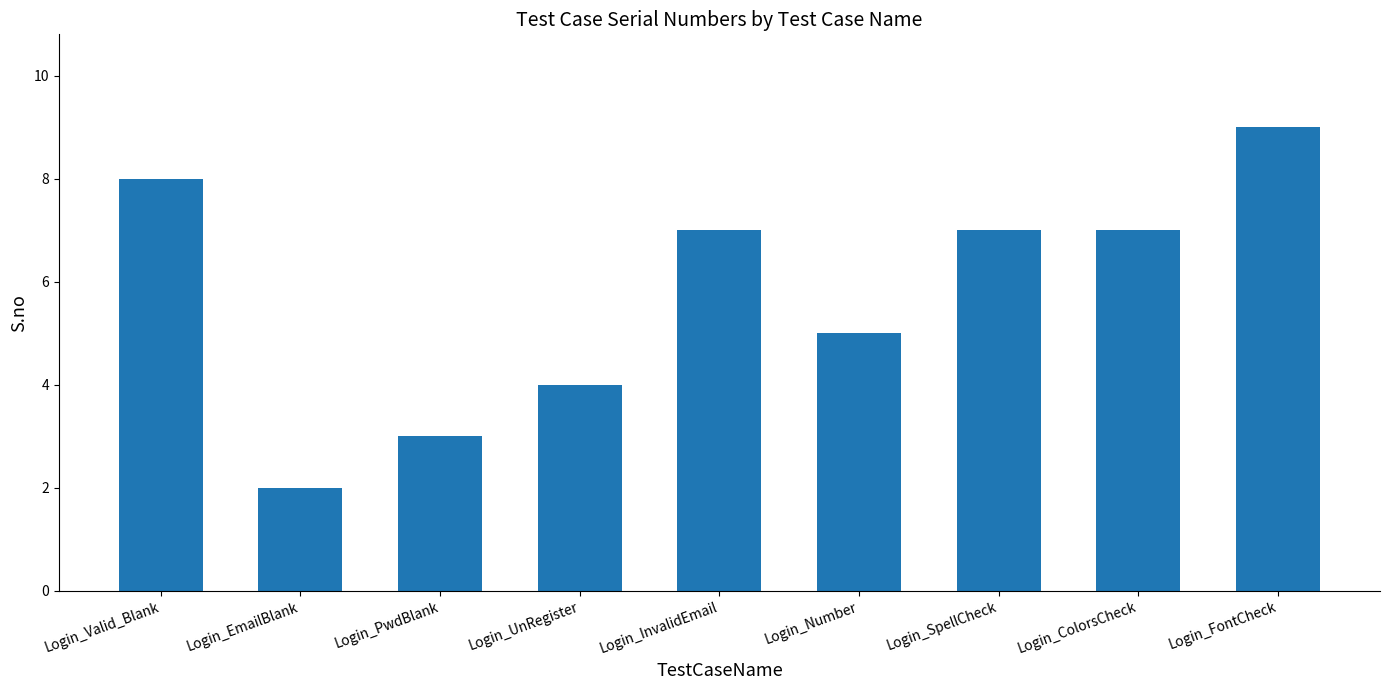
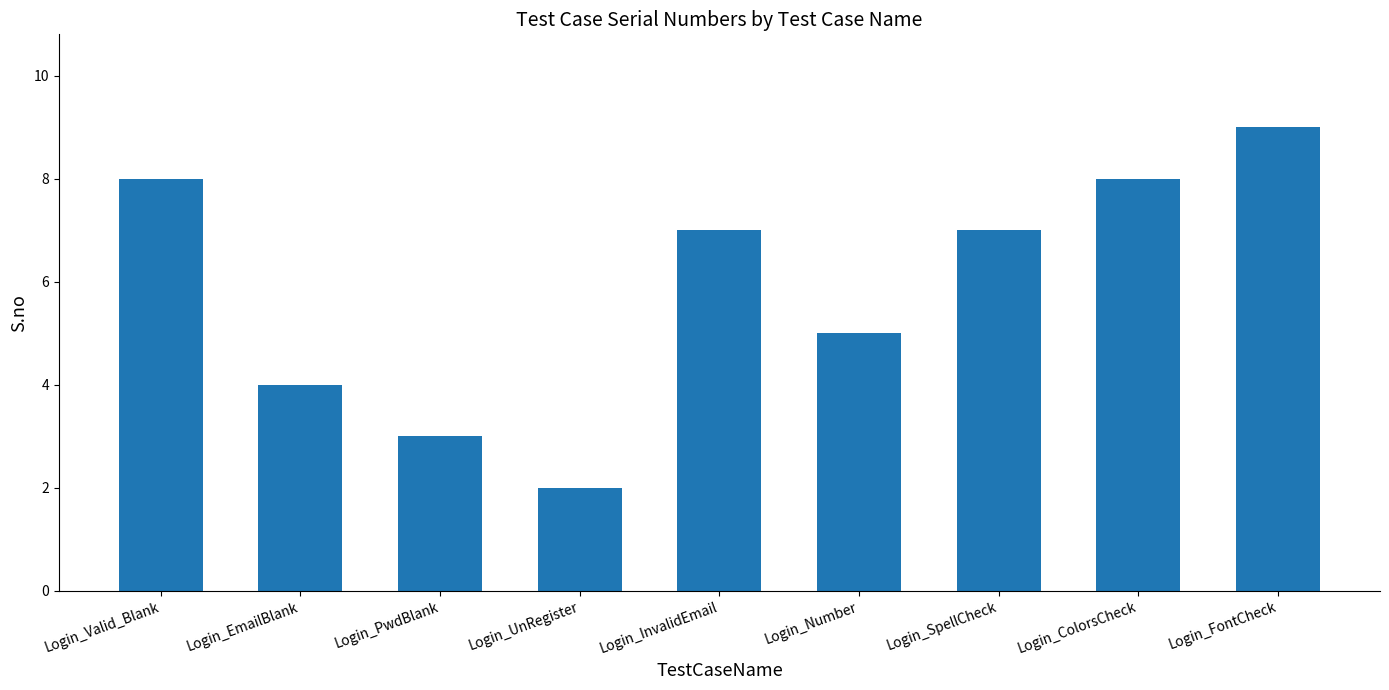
Login_EmailBlank: 2 -> 4
Login_UnRegister: 4 -> 2
Login_ColorsCheck: 7 -> 8
